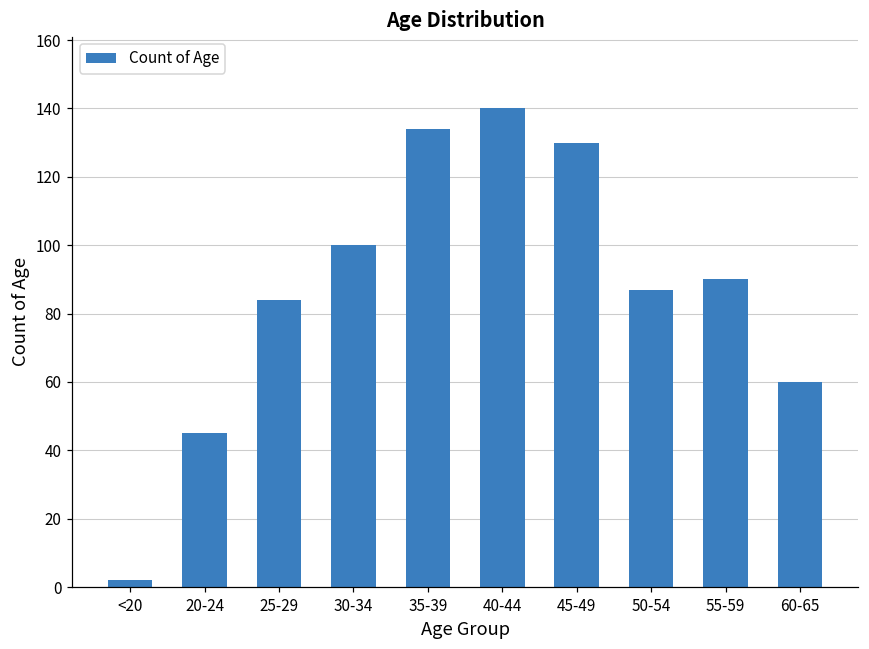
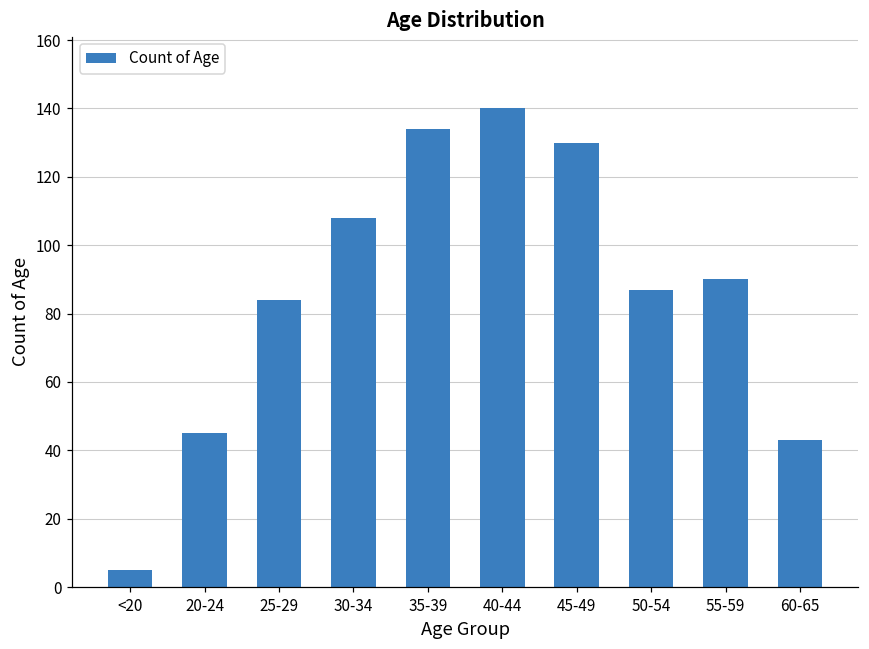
<20: 2 -> 5
30-34: 100 -> 108
60-65: 60 -> 43
